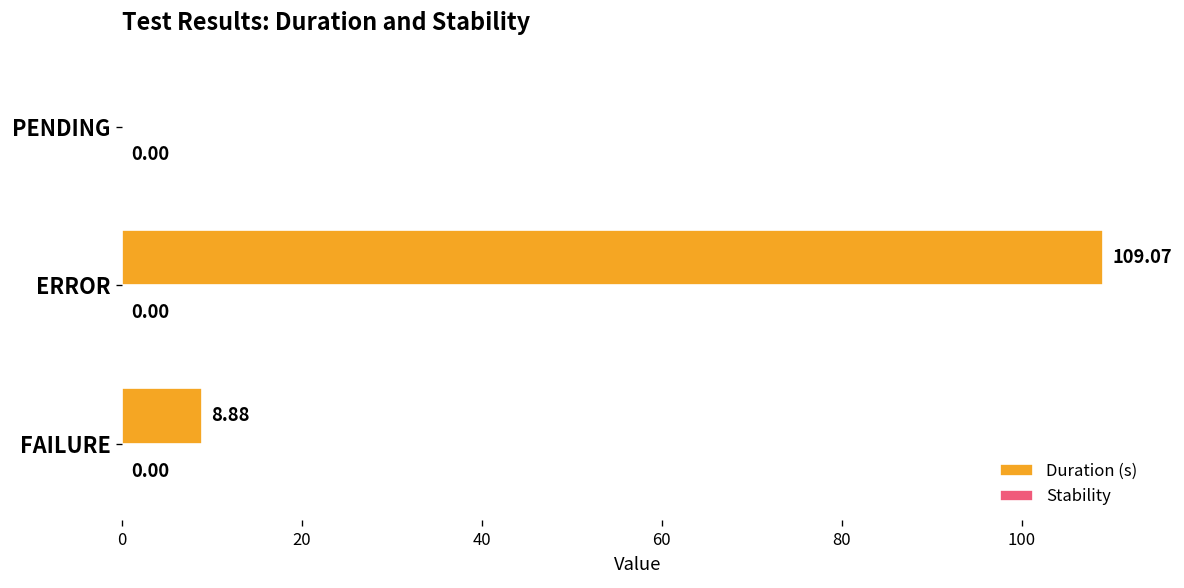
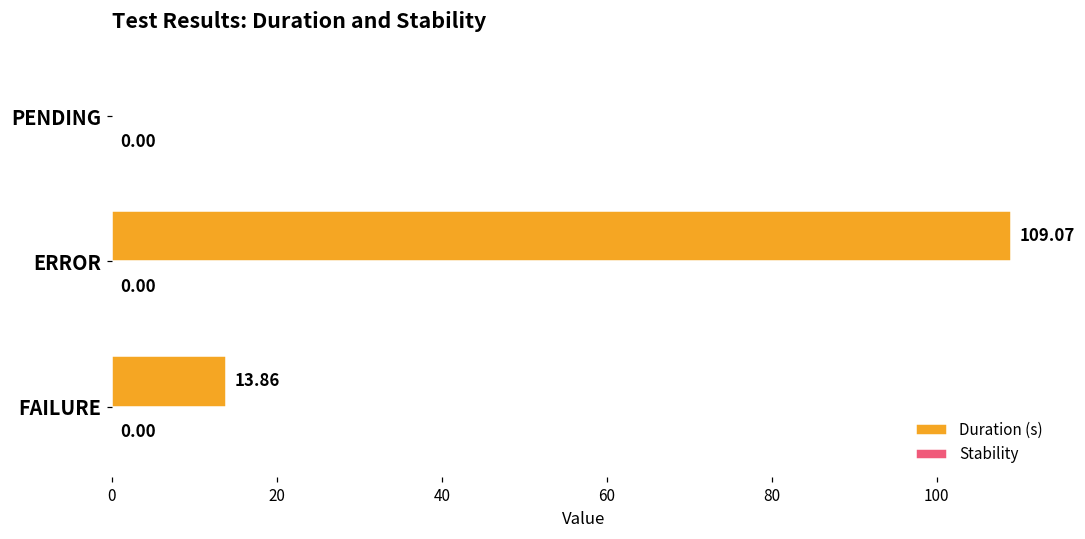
Duration (s), FAILURE: 8.88 -> 13.86
